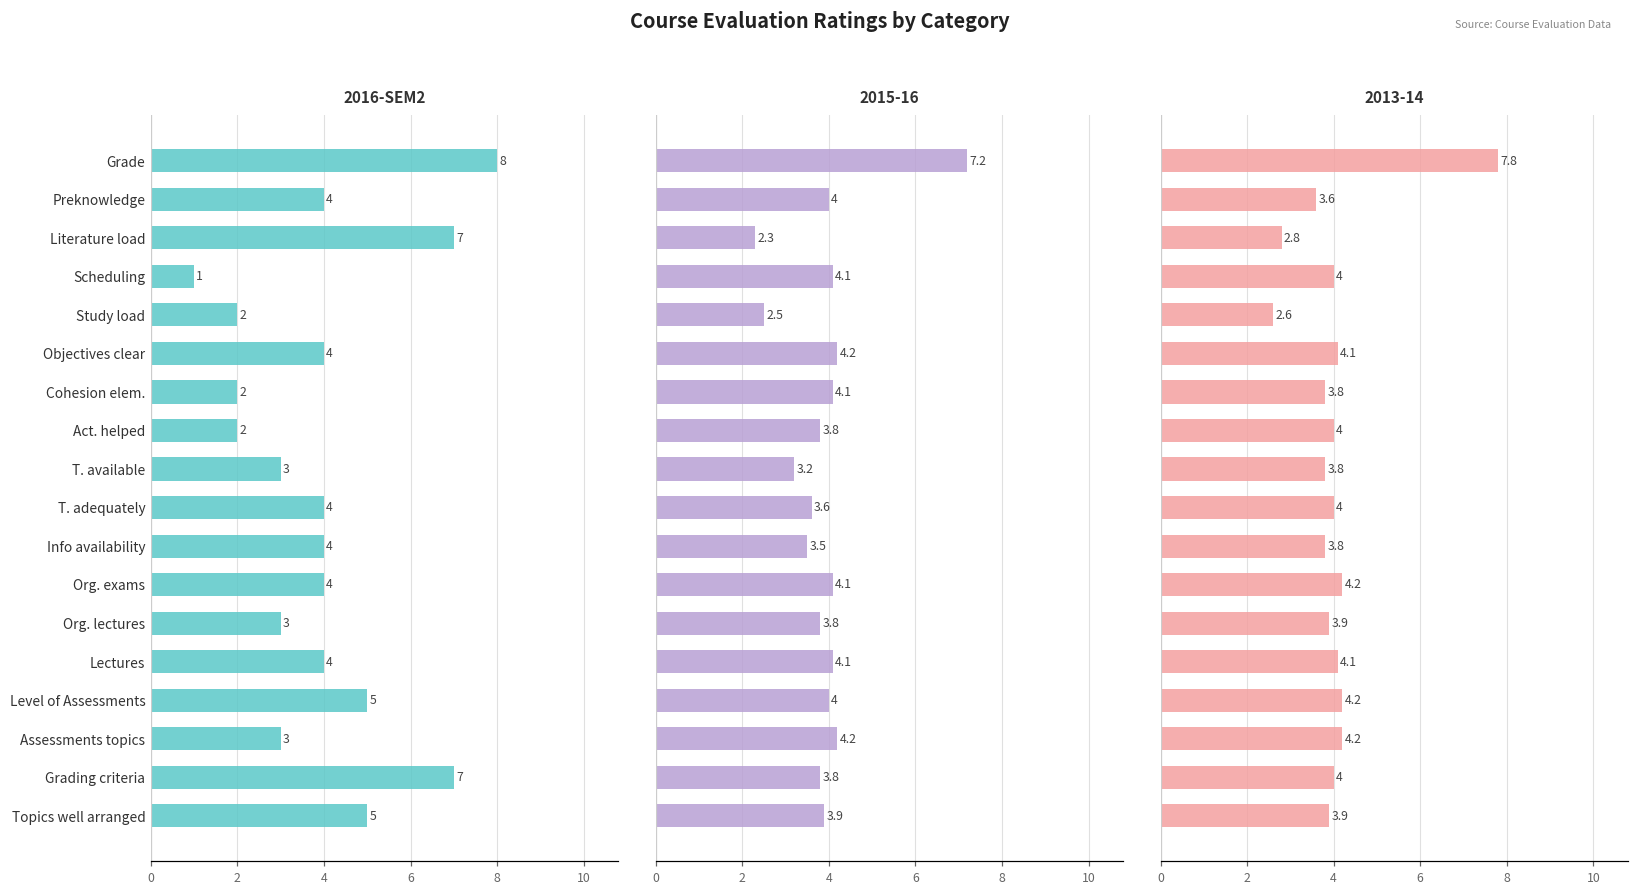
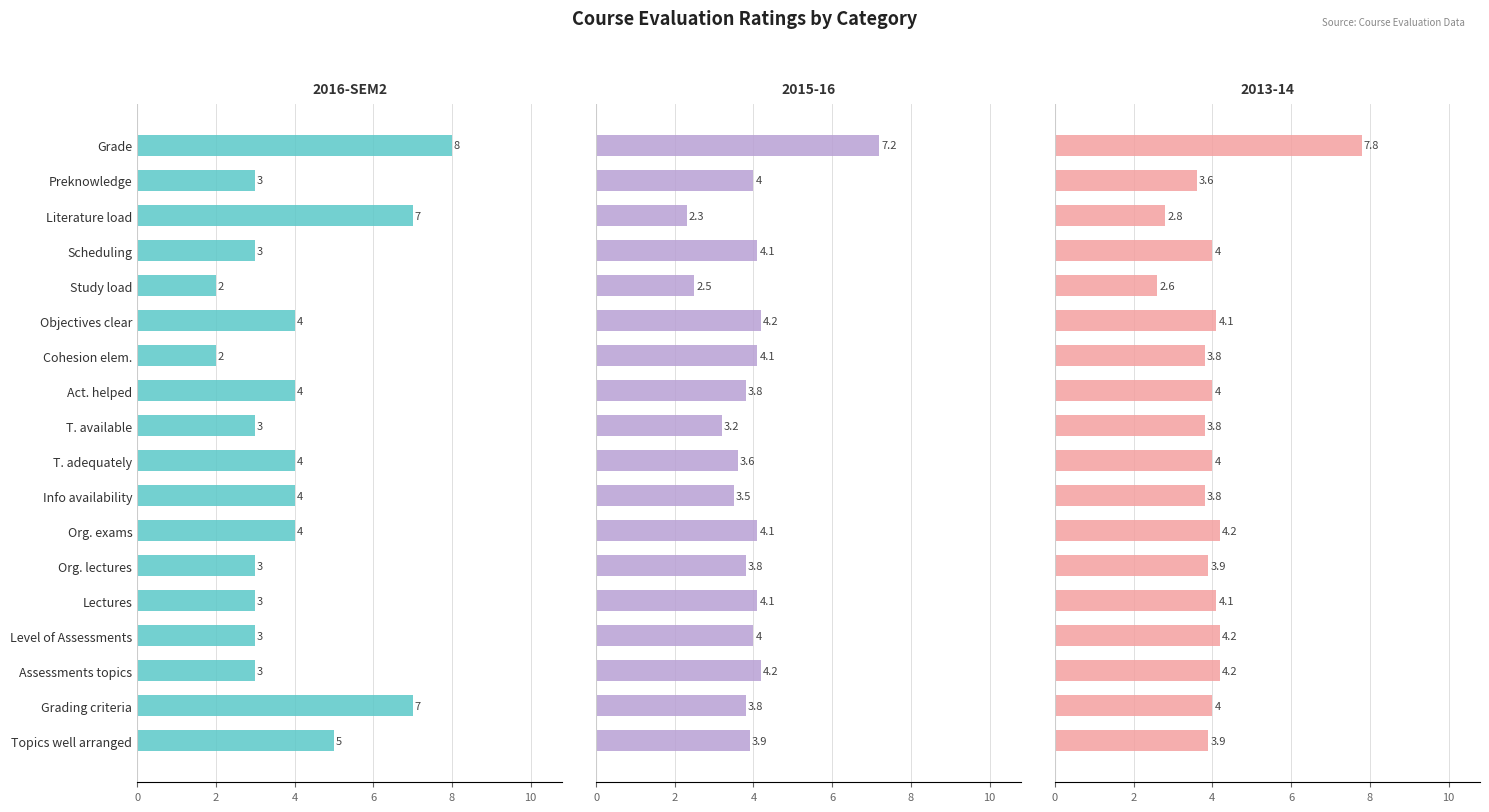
2016-SEM2, Preknowledge: 4 -> 3
2016-SEM2, Scheduling: 1 -> 3
2016-SEM2, Act. helped: 2 -> 4
2016-SEM2, Lectures: 4 -> 3
2016-SEM2, Level of Assessments: 5 -> 3
